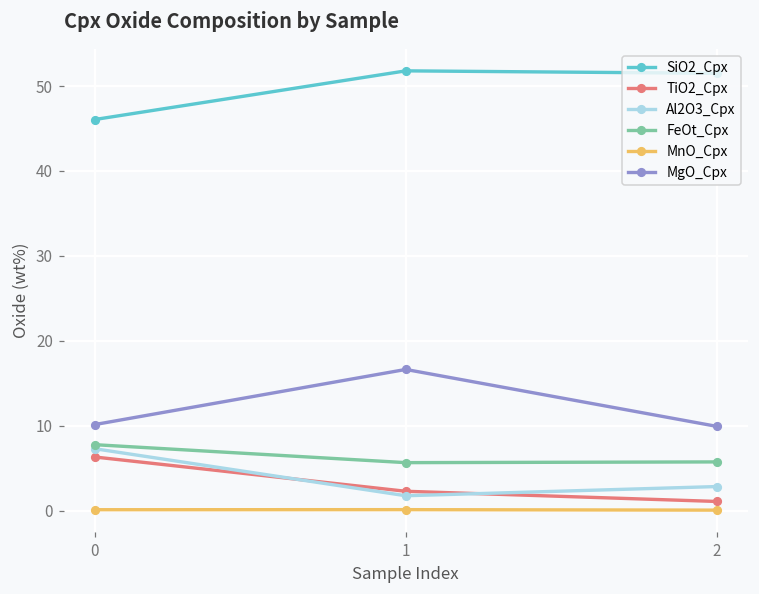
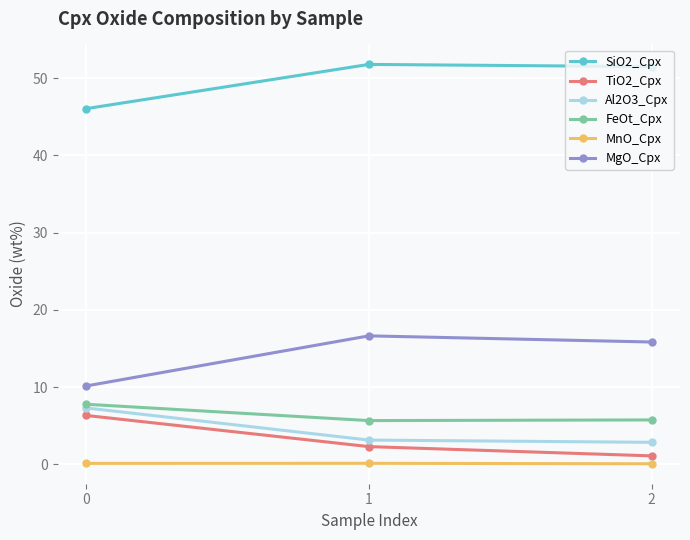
Al2O3_Cpx, 1: 2 -> 3
MgO_Cpx, 2: 10 -> 16
